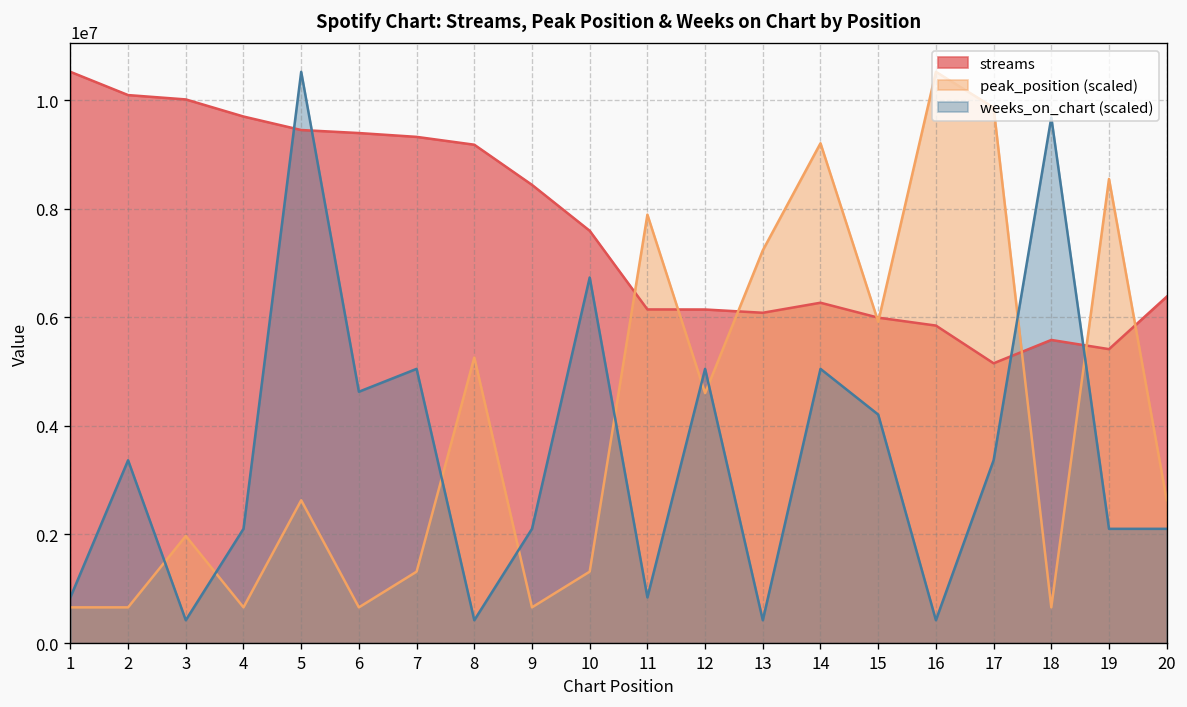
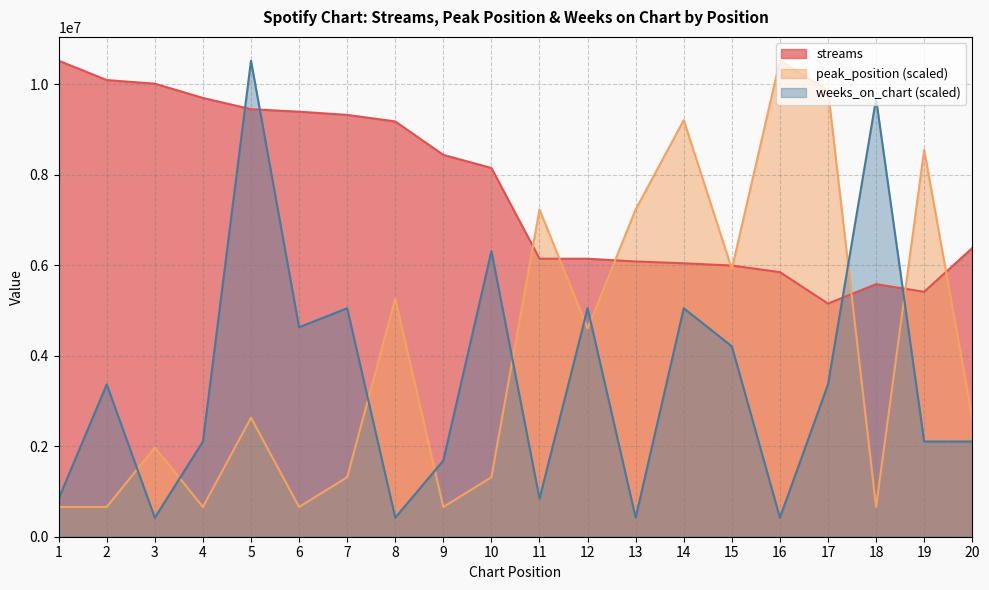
weeks_on_chart (scaled), 9: 2100000 -> 1700000
streams, 10: 7600000 -> 8200000
weeks_on_chart (scaled), 10: 6700000 -> 6300000
peak_position (scaled), 11: 7900000 -> 7200000
streams, 14: 6300000 -> 6000000
